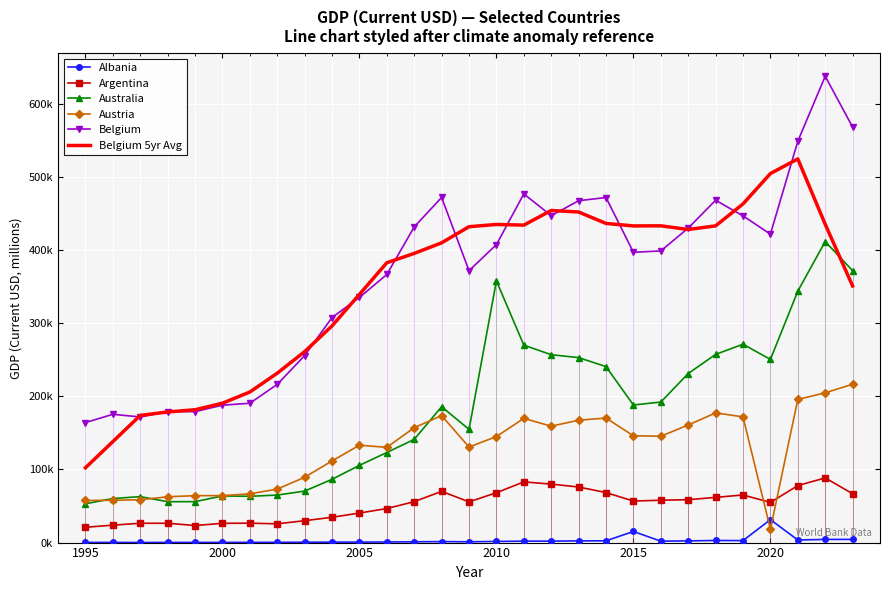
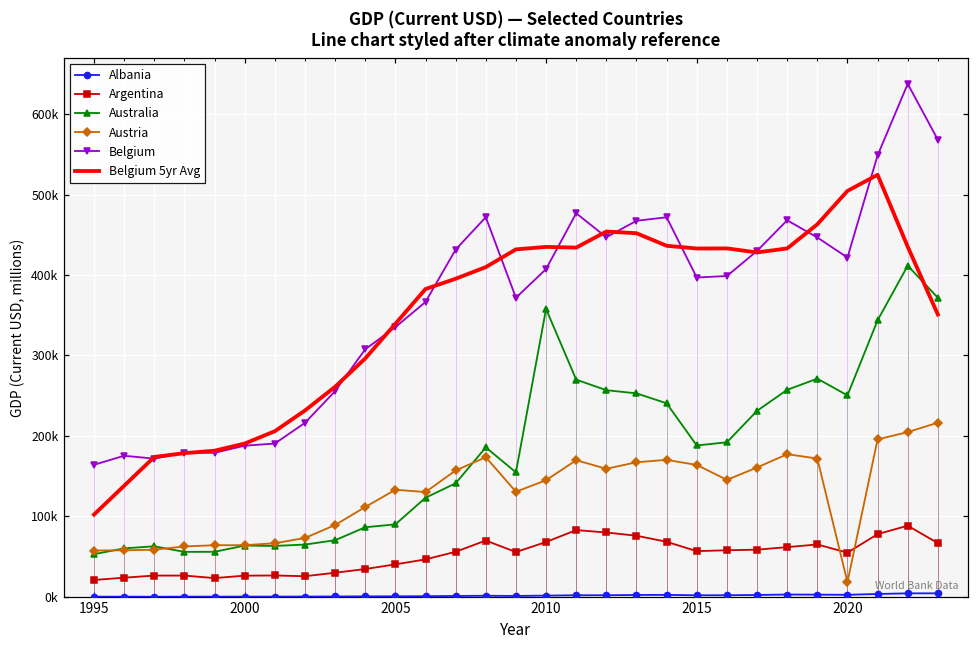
Australia, 2005: 110000 -> 90000
Albania, 2015: 20000 -> 0
Austria, 2015: 150000 -> 160000
Albania, 2020: 30000 -> 0
